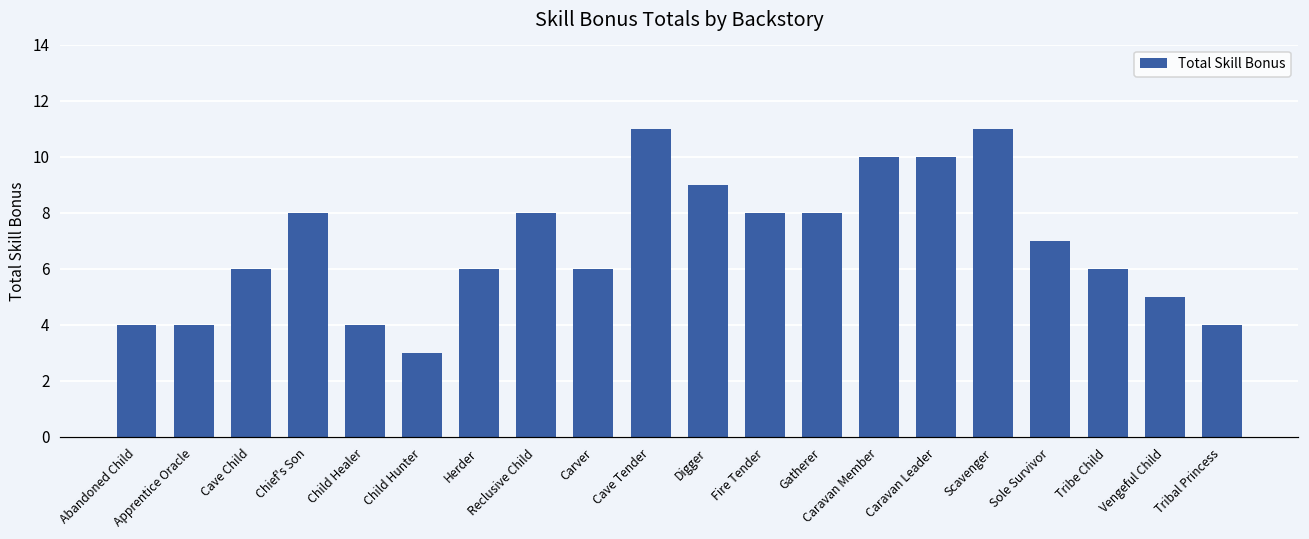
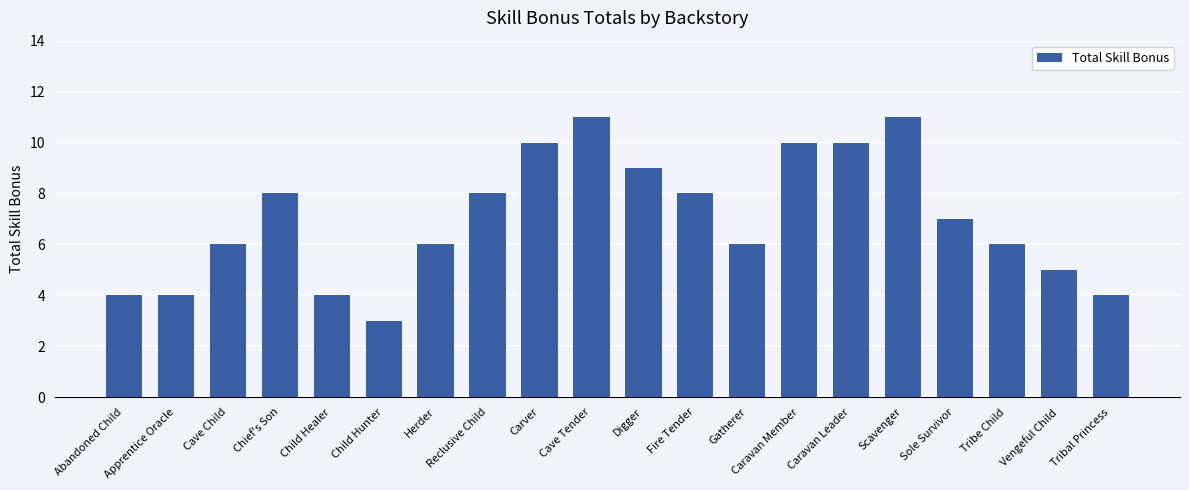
Carver: 6 -> 10
Gatherer: 8 -> 6
